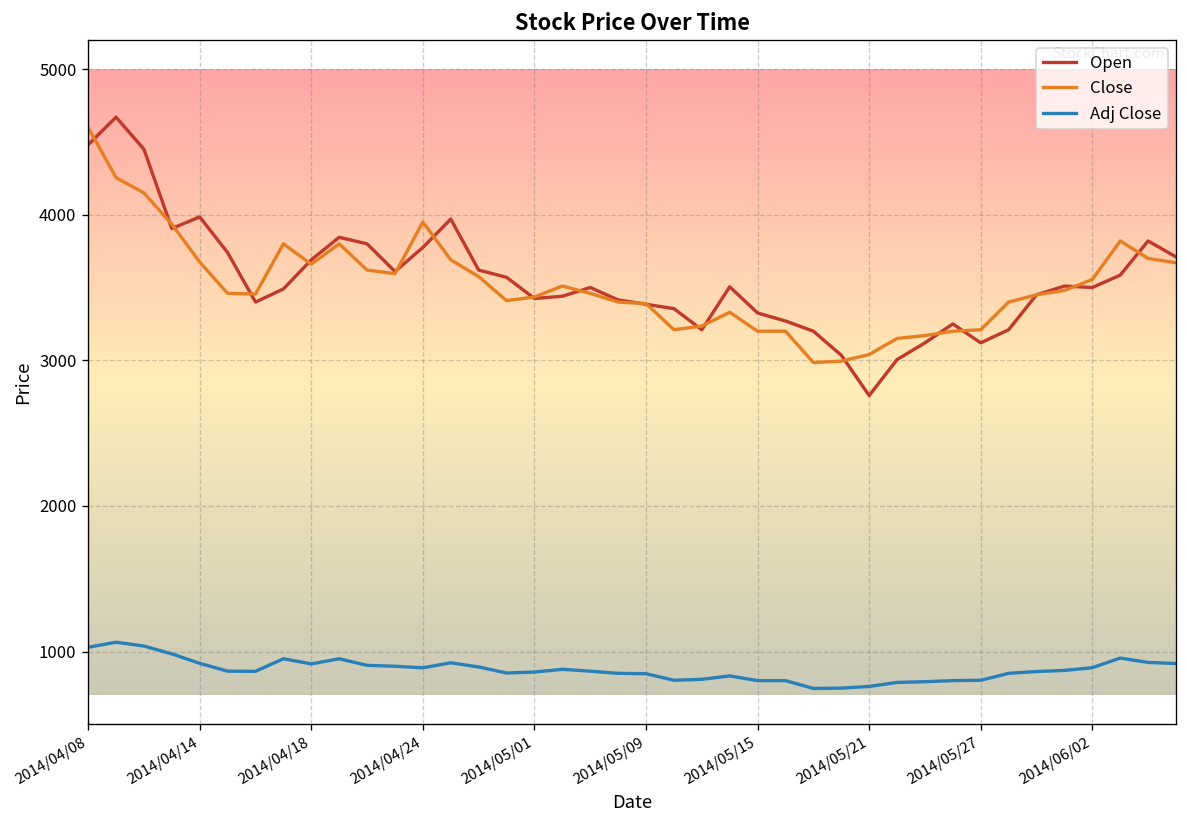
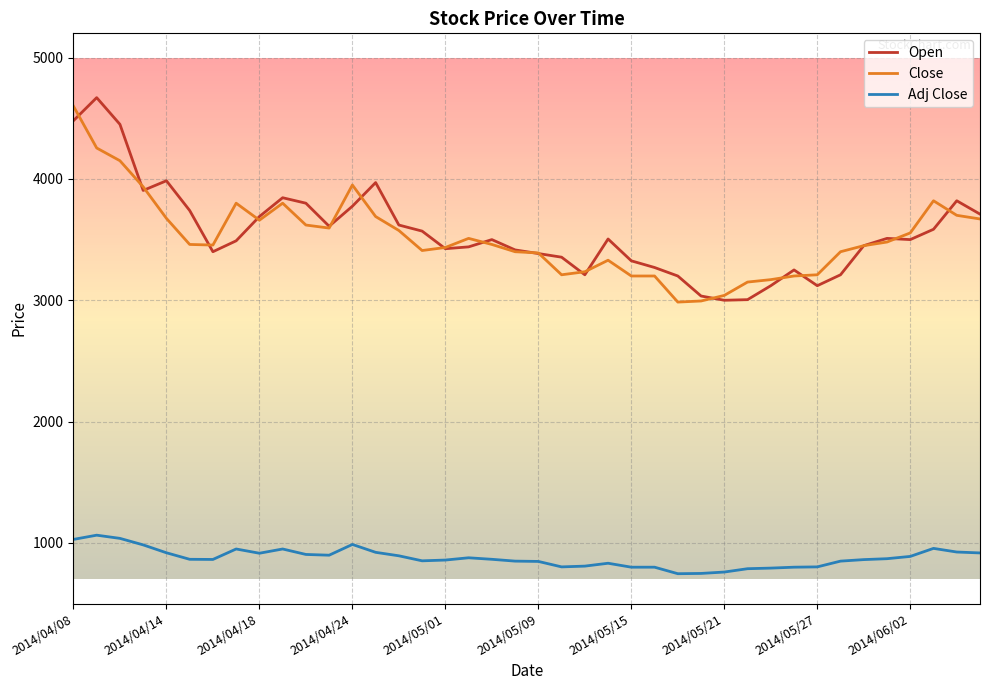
Adj Close, 2014/04/24: 890 -> 990
Open, 2014/05/21: 2760 -> 3000
